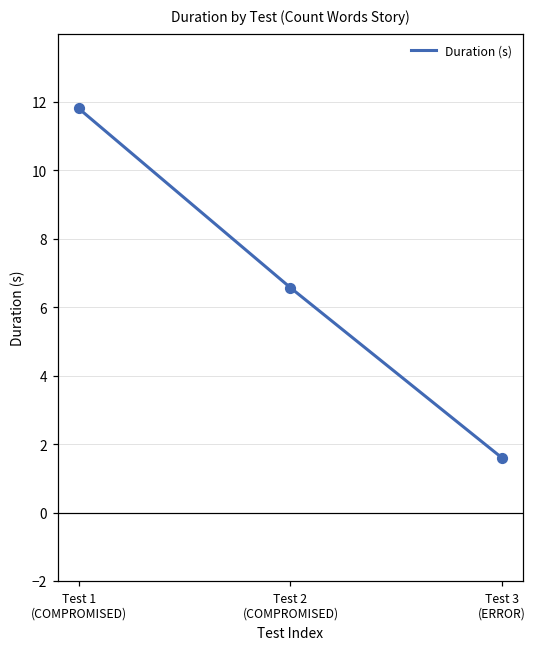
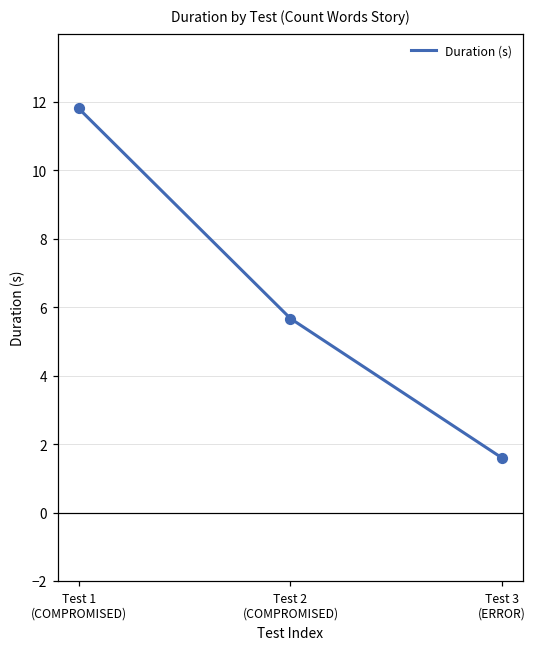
Test 2 (COMPROMISED): 6.6 -> 5.7
